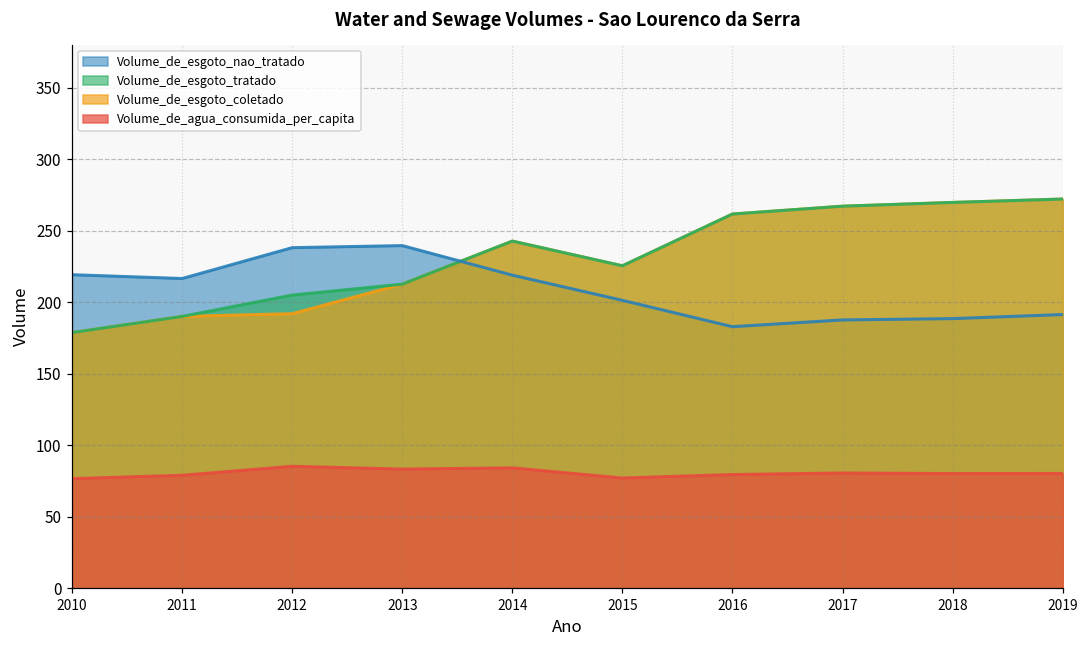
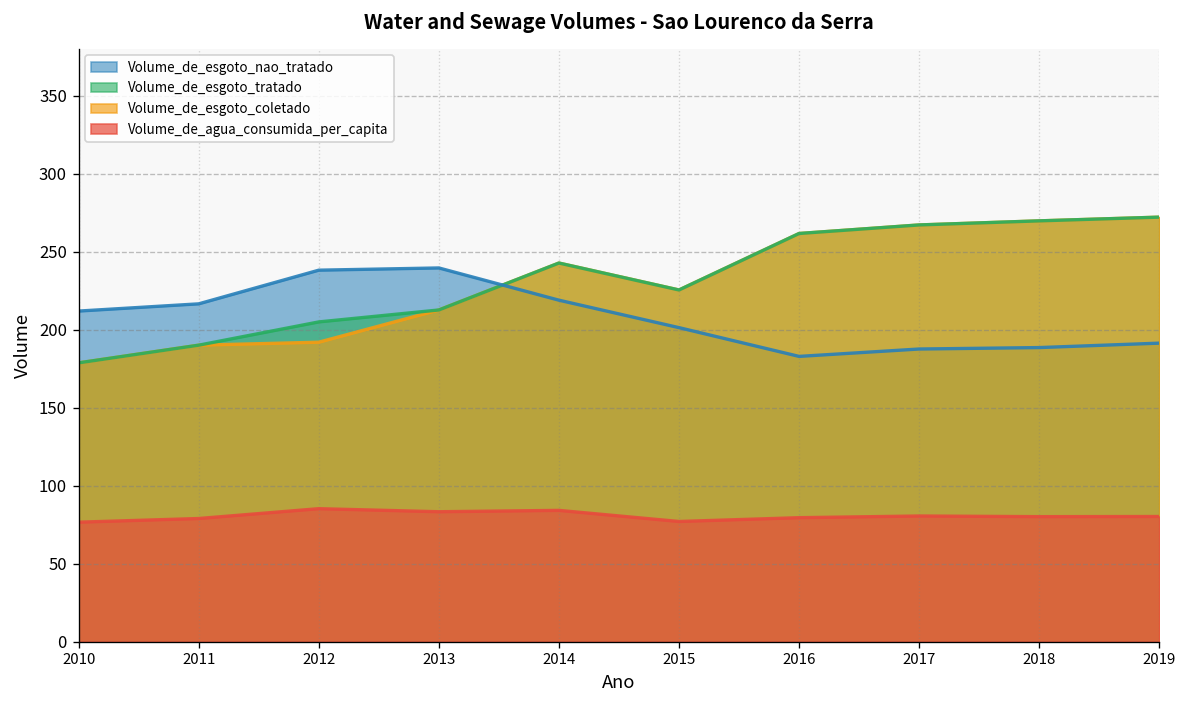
Volume_de_esgoto_nao_tratado, 2010: 219 -> 212
